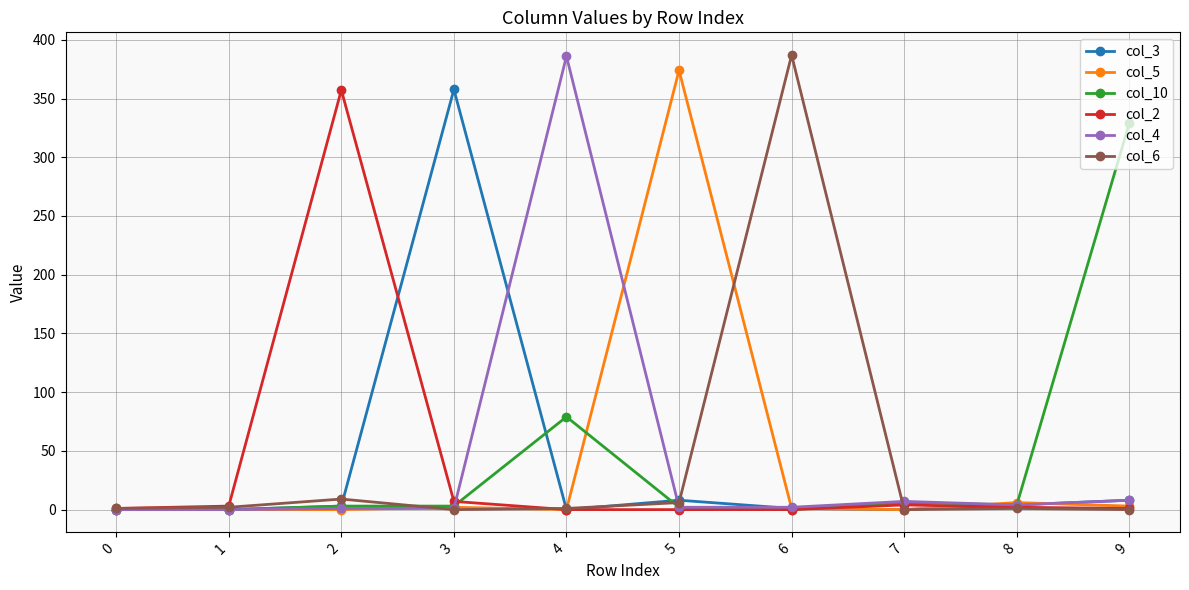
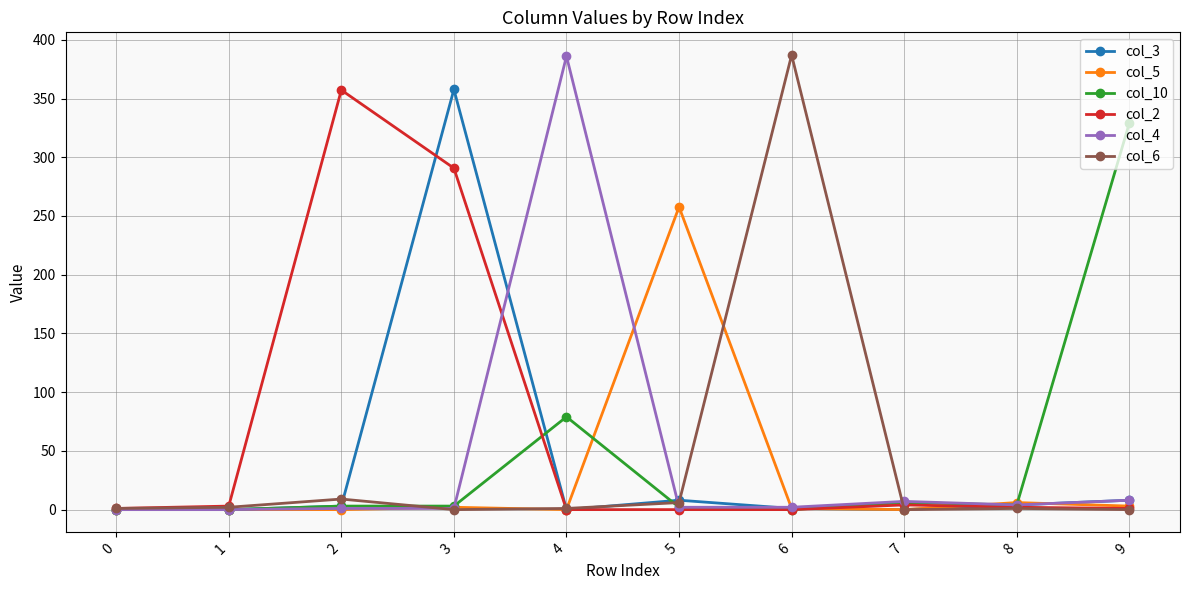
col_2, 3: 7 -> 291
col_5, 5: 374 -> 258
